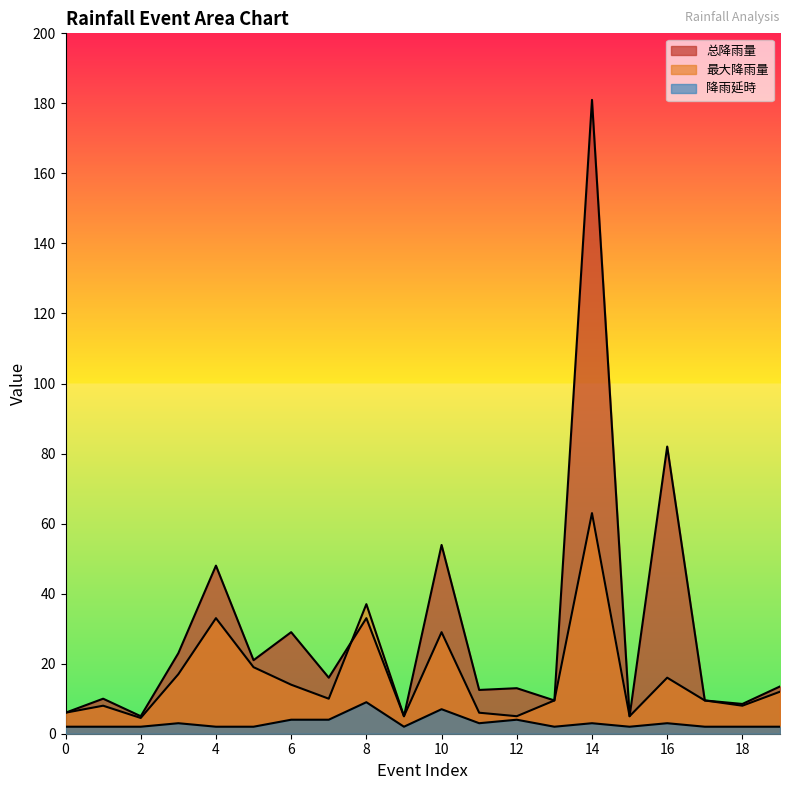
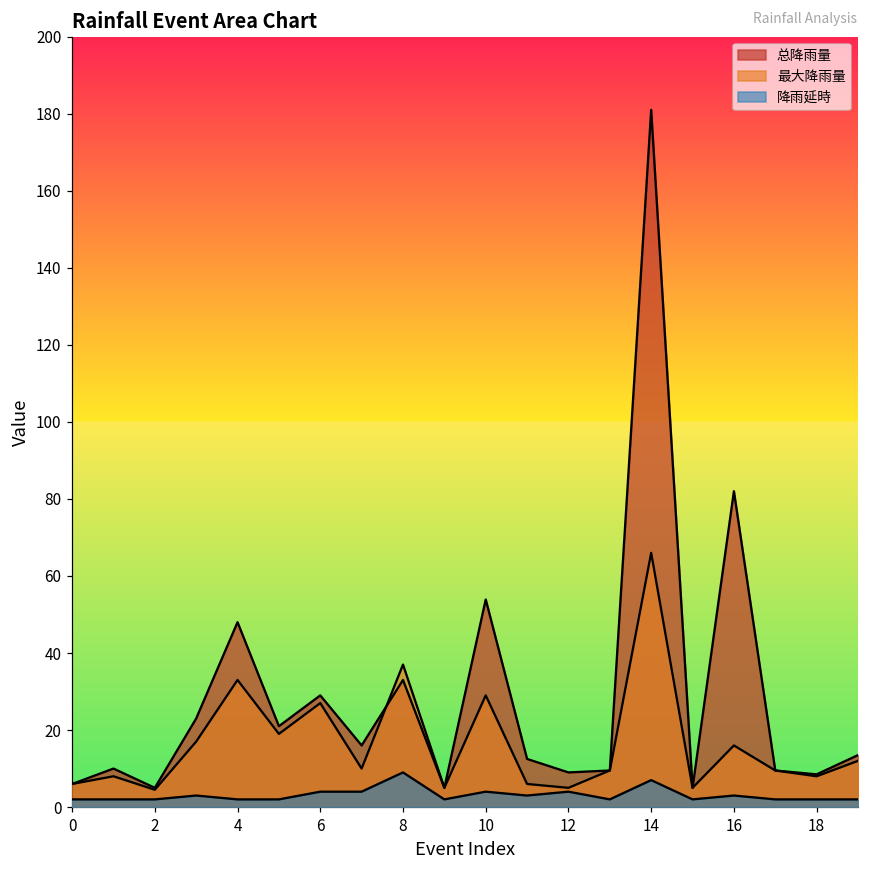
最大降雨量, 6: 14 -> 27
降雨延時, 10: 7 -> 4
总降雨量, 12: 13 -> 9
最大降雨量, 14: 63 -> 66
降雨延時, 14: 3 -> 7
